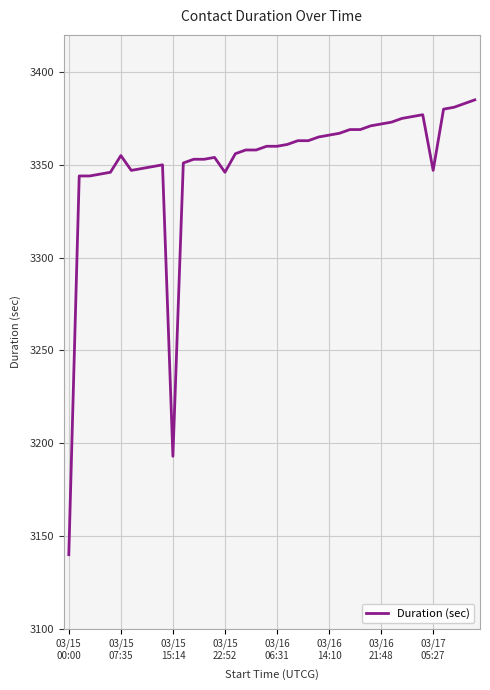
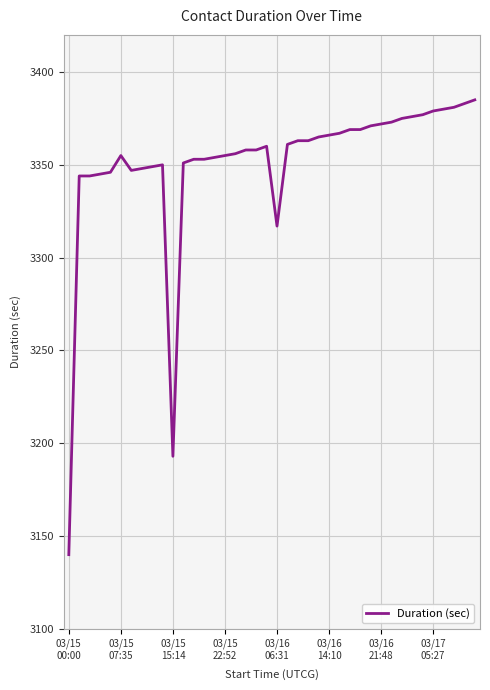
03/15 22:52: 3346 -> 3355
03/16 06:31: 3360 -> 3317
03/17 05:27: 3347 -> 3379
